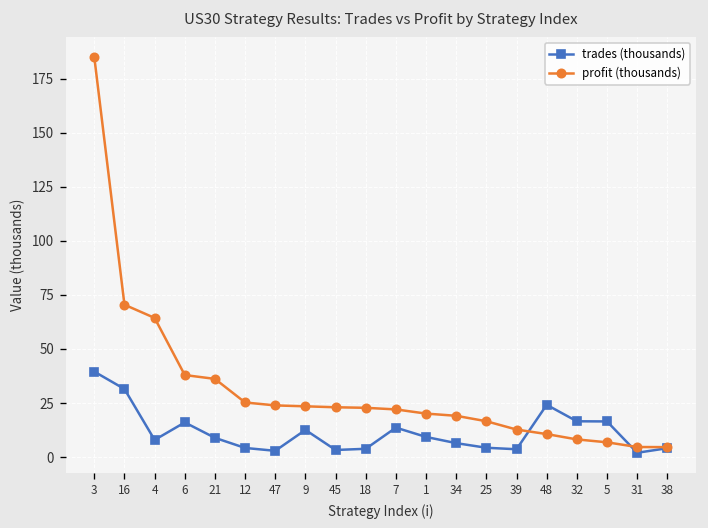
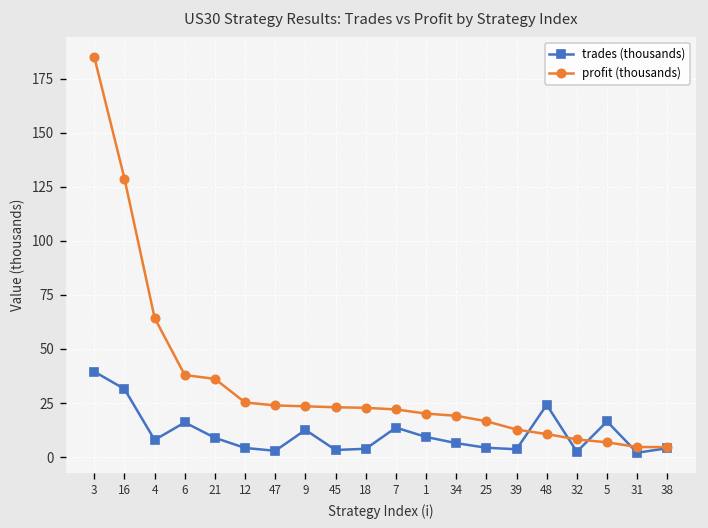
profit (thousands), 16: 70 -> 129
trades (thousands), 32: 17 -> 2
